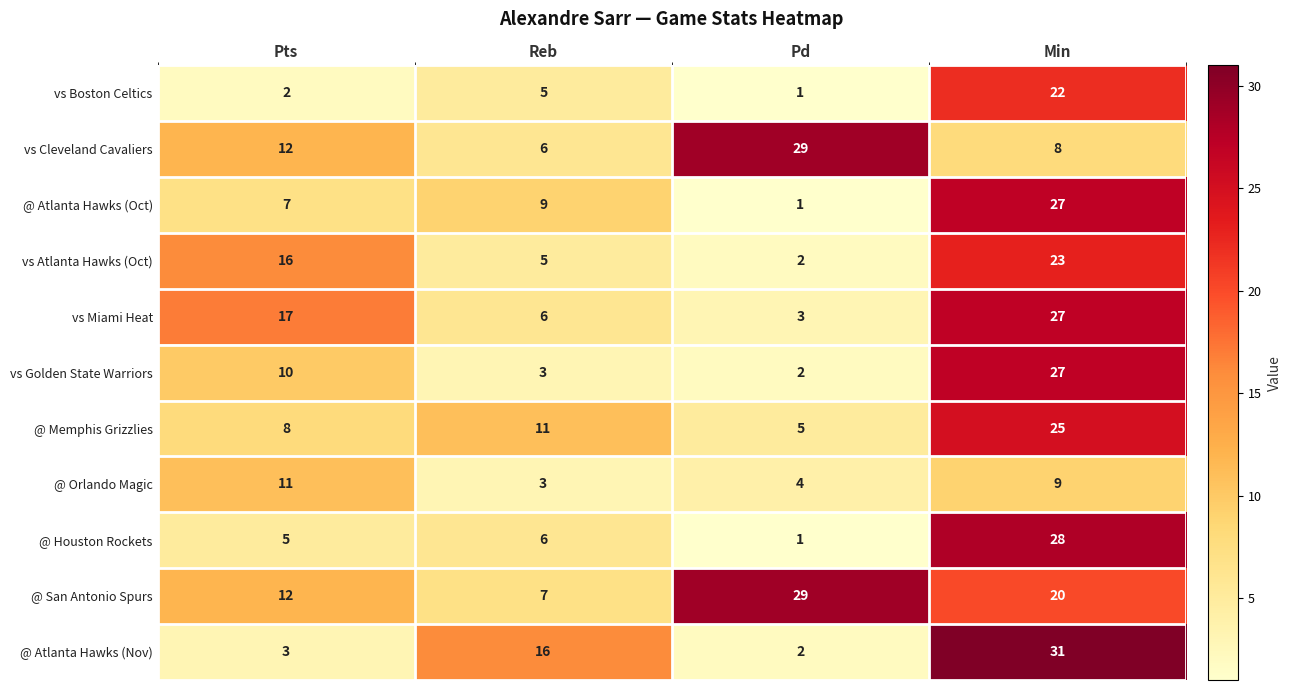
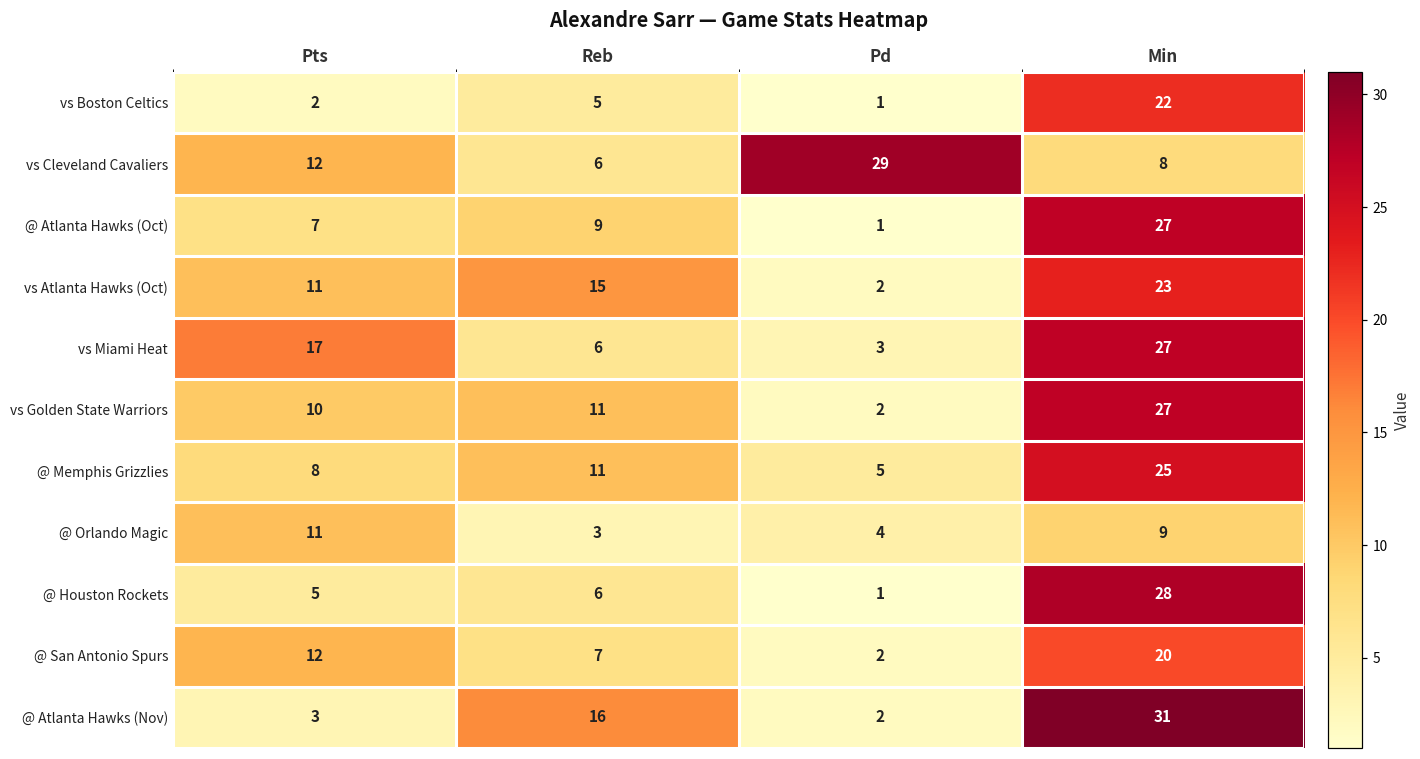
vs Atlanta Hawks (Oct), Pts: 16 -> 11
vs Atlanta Hawks (Oct), Reb: 5 -> 15
vs Golden State Warriors, Reb: 3 -> 11
@ San Antonio Spurs, Pd: 29 -> 2
